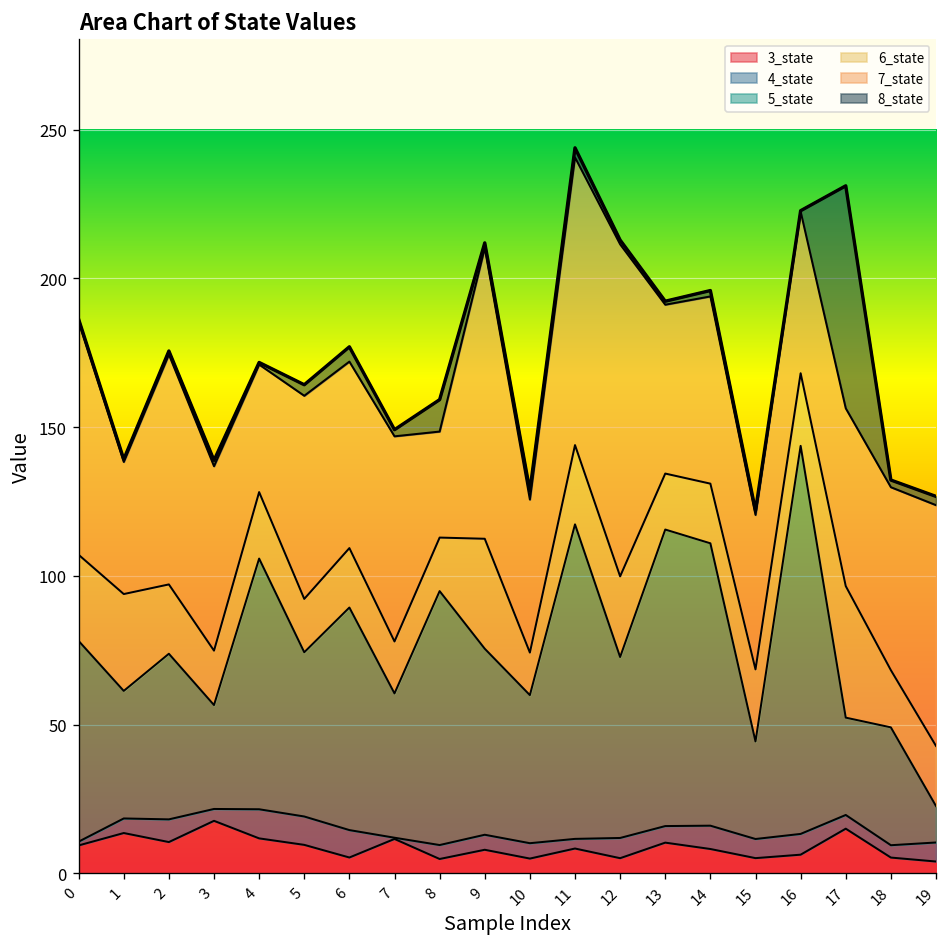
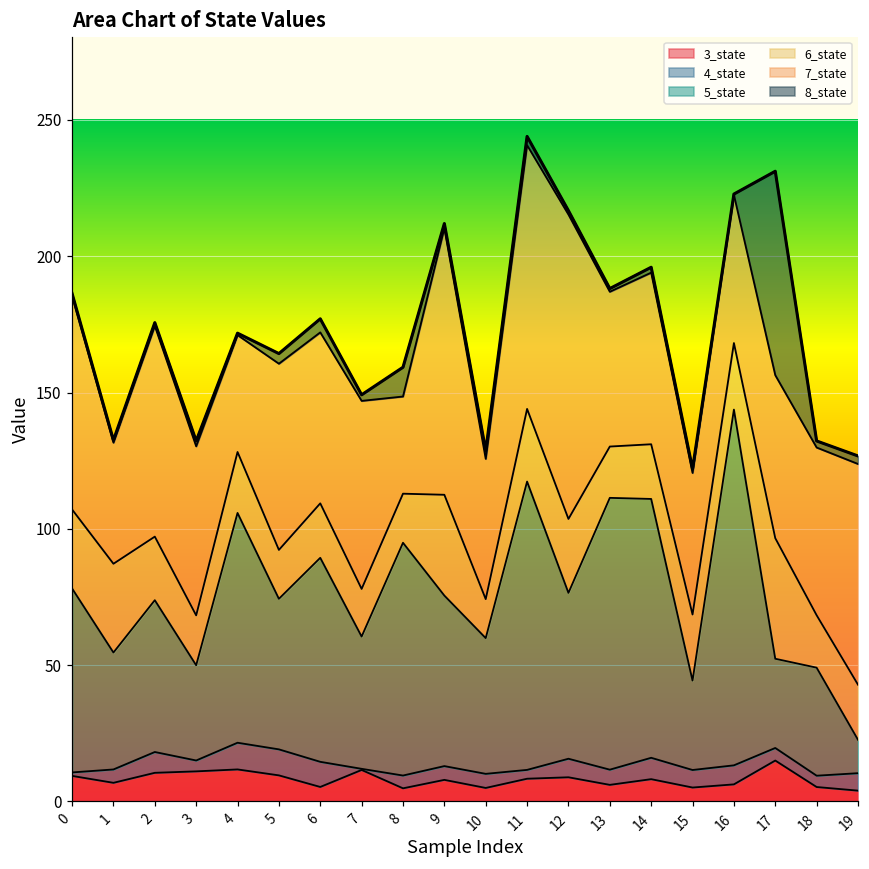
3_state, 1: 14 -> 7
3_state, 3: 18 -> 11
3_state, 12: 5 -> 9
3_state, 13: 10 -> 6
